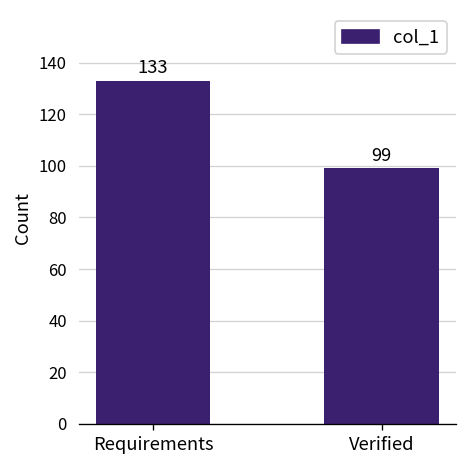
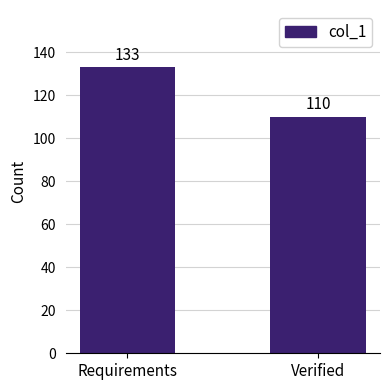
Verified: 99 -> 110
